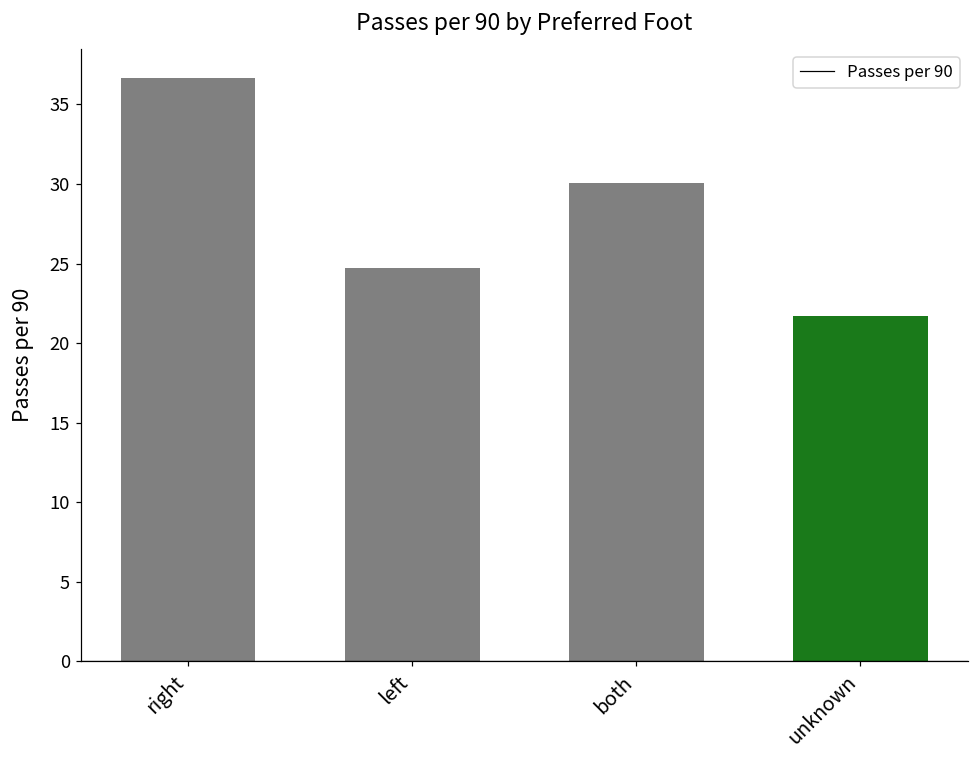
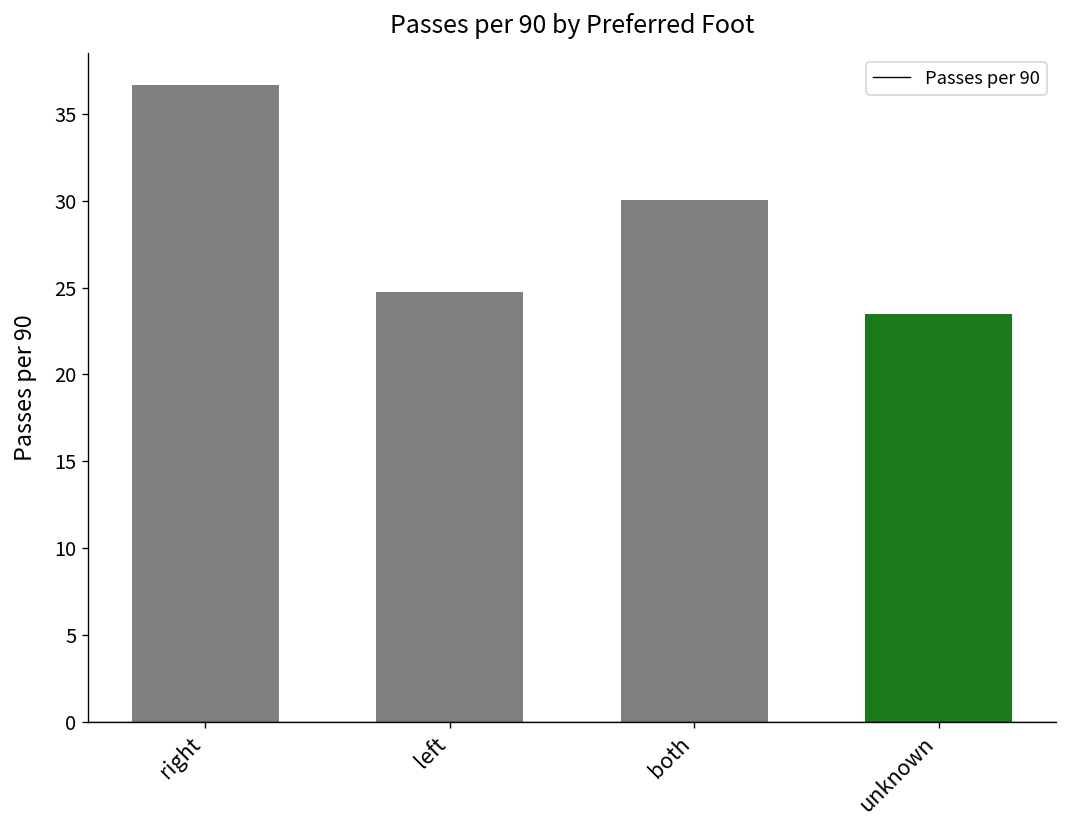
unknown: 21.7 -> 23.5
